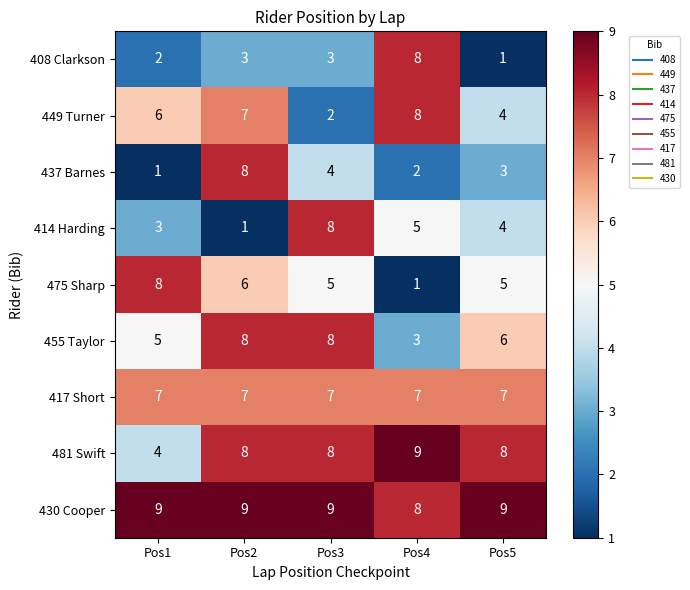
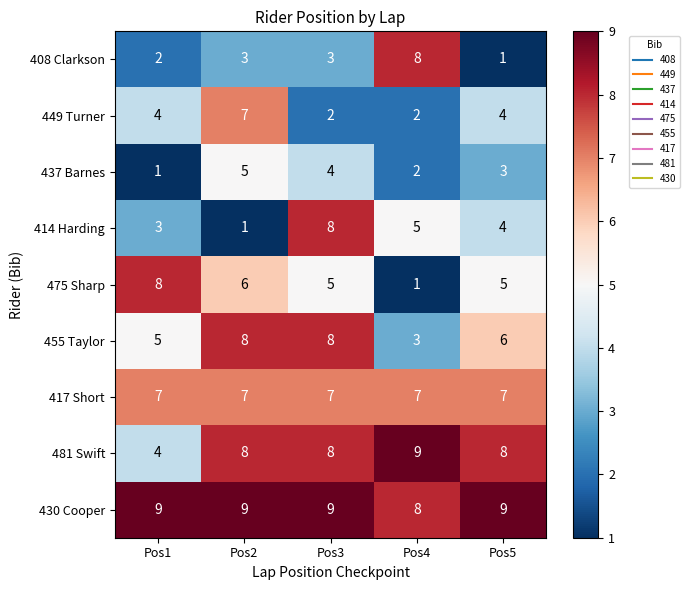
449 Turner, Pos1: 6 -> 4
449 Turner, Pos4: 8 -> 2
437 Barnes, Pos2: 8 -> 5
